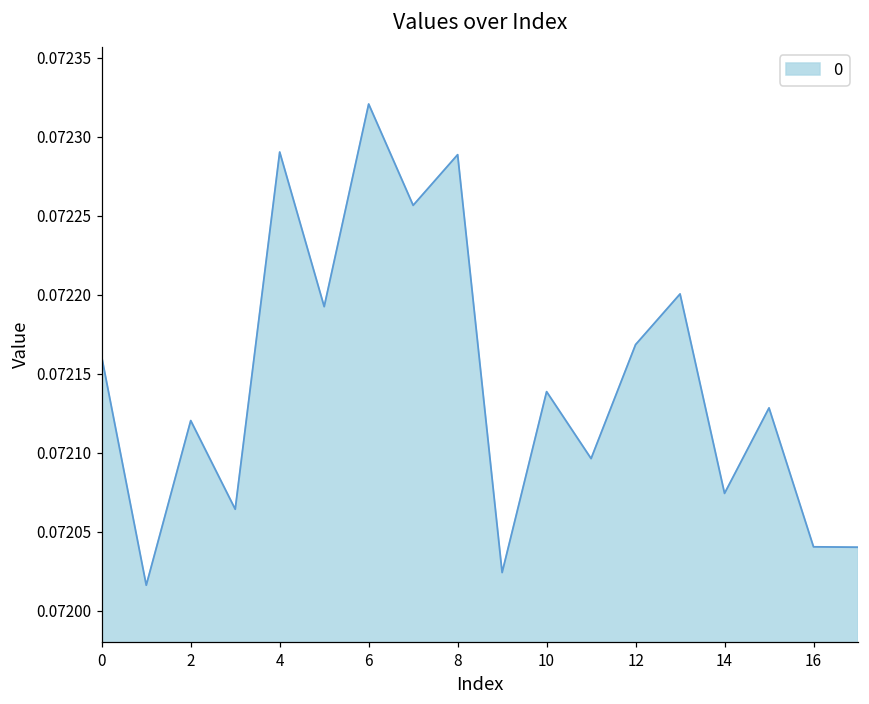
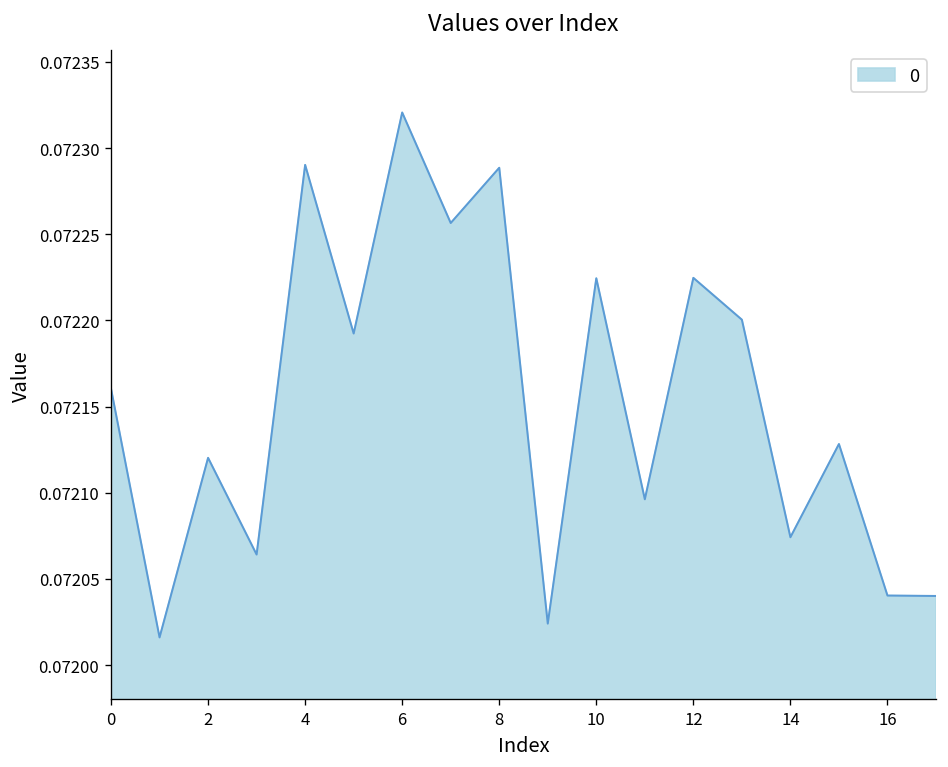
10: 0.072139 -> 0.072224
12: 0.072168 -> 0.072225
